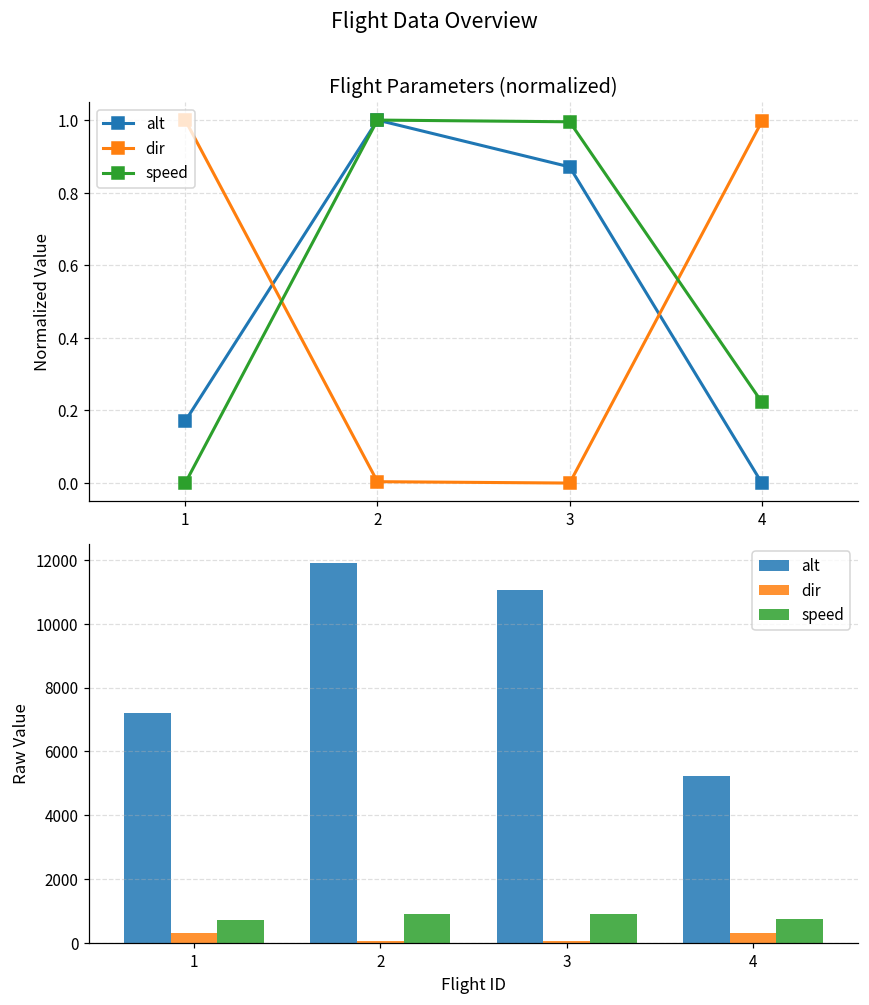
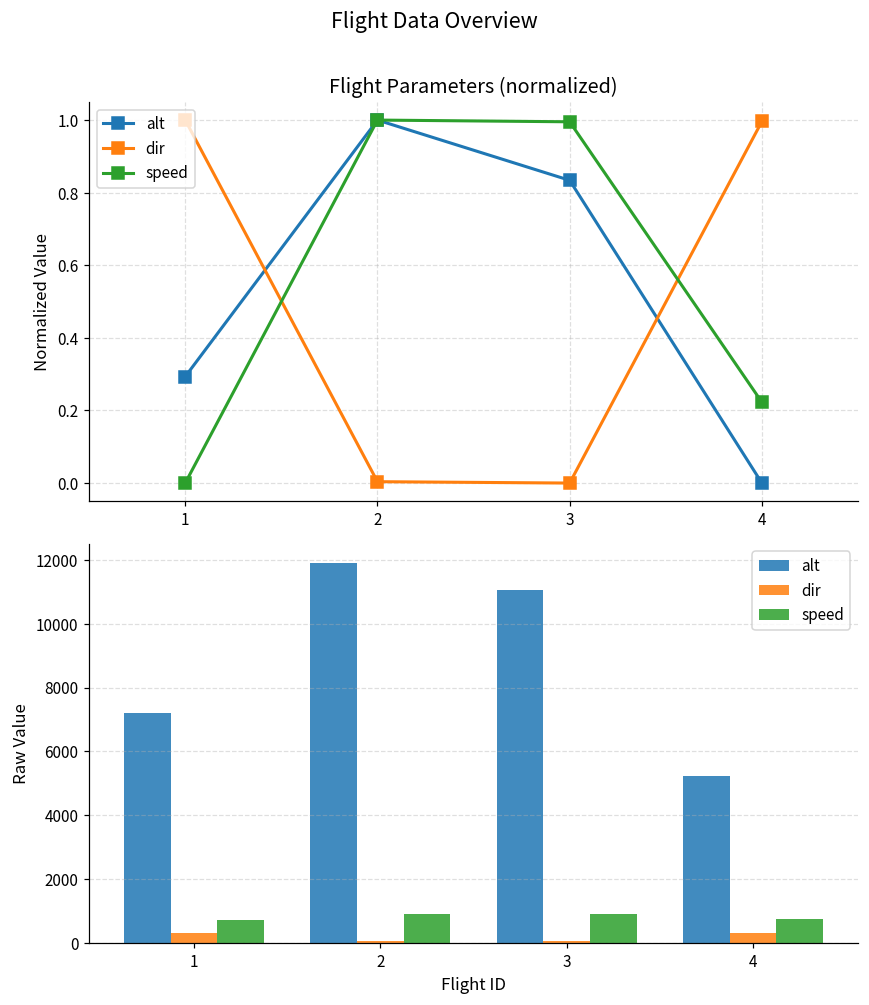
Flight Parameters (normalized), alt, 1: 0.17 -> 0.29
Flight Parameters (normalized), alt, 3: 0.87 -> 0.83
